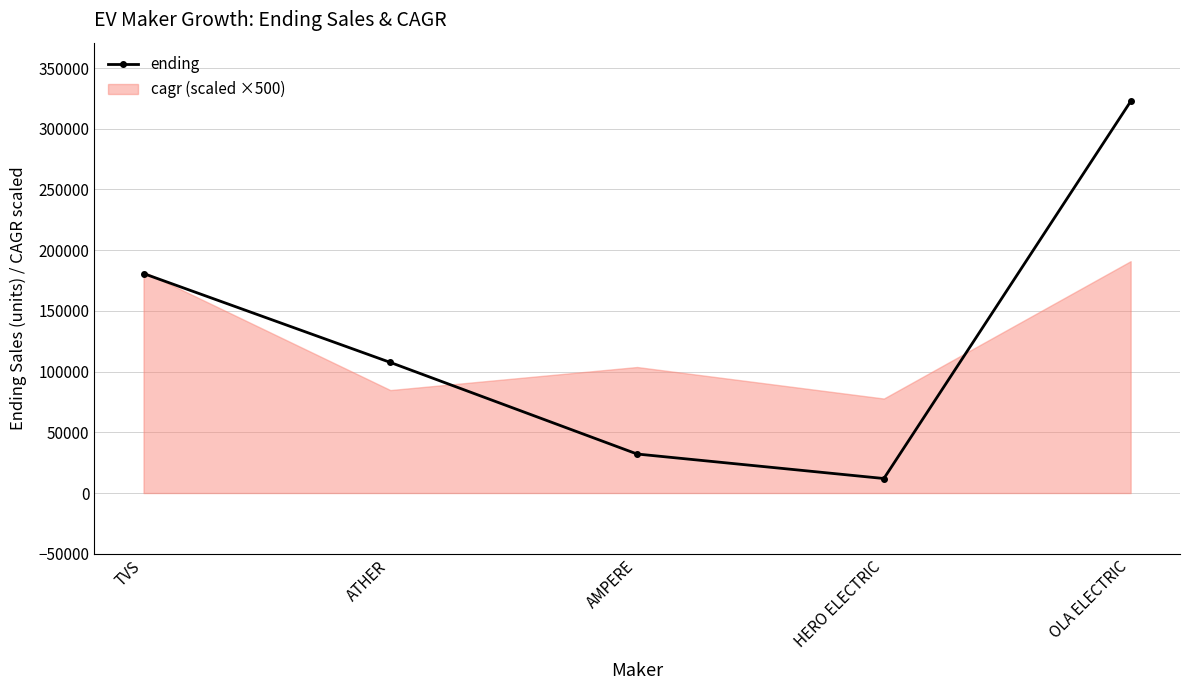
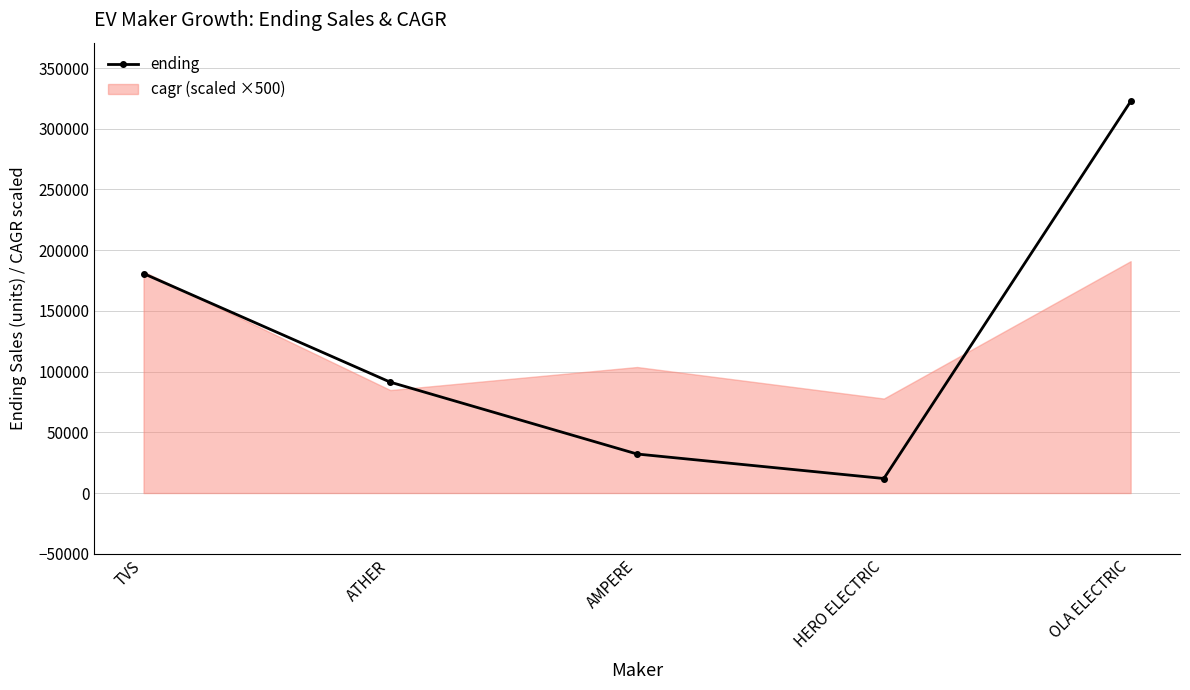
ending, ATHER: 108000 -> 91000
